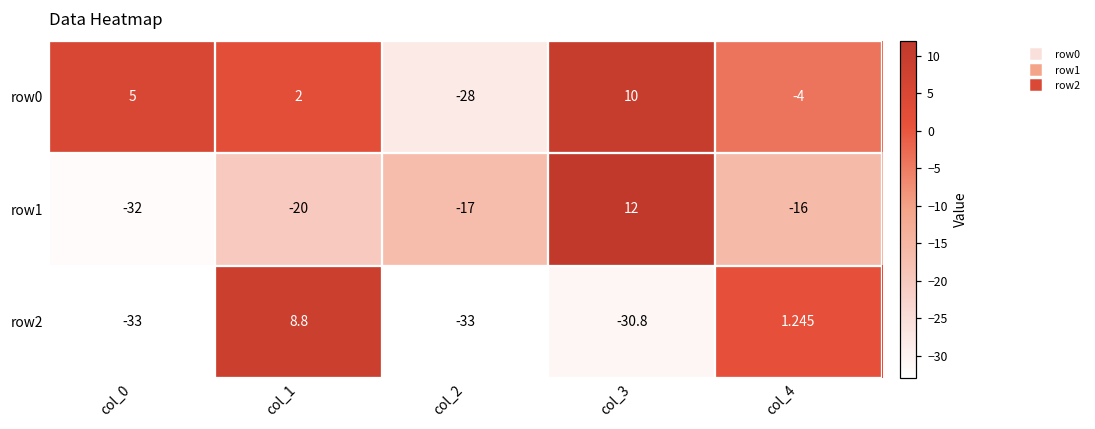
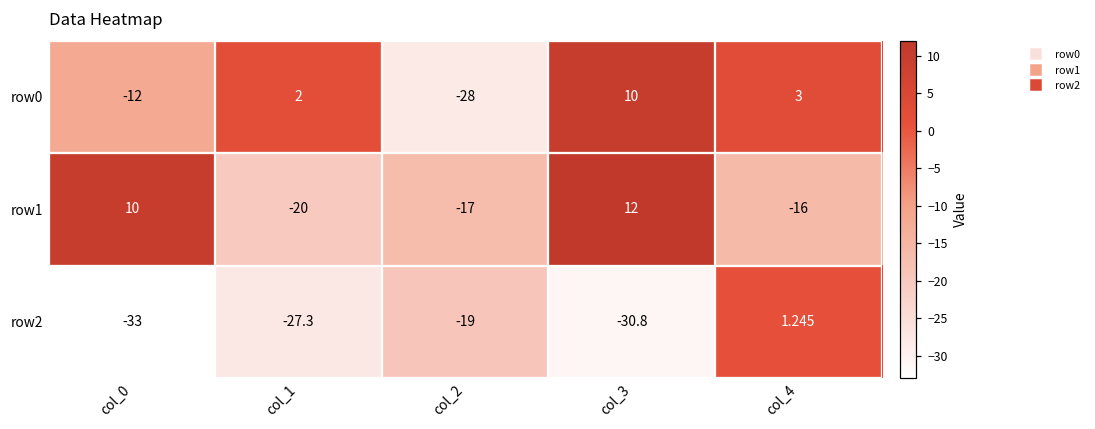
row0, col_0: 5 -> -12
row0, col_4: -4 -> 3
row1, col_0: -32 -> 10
row2, col_1: 8.8 -> -27.3
row2, col_2: -33 -> -19
